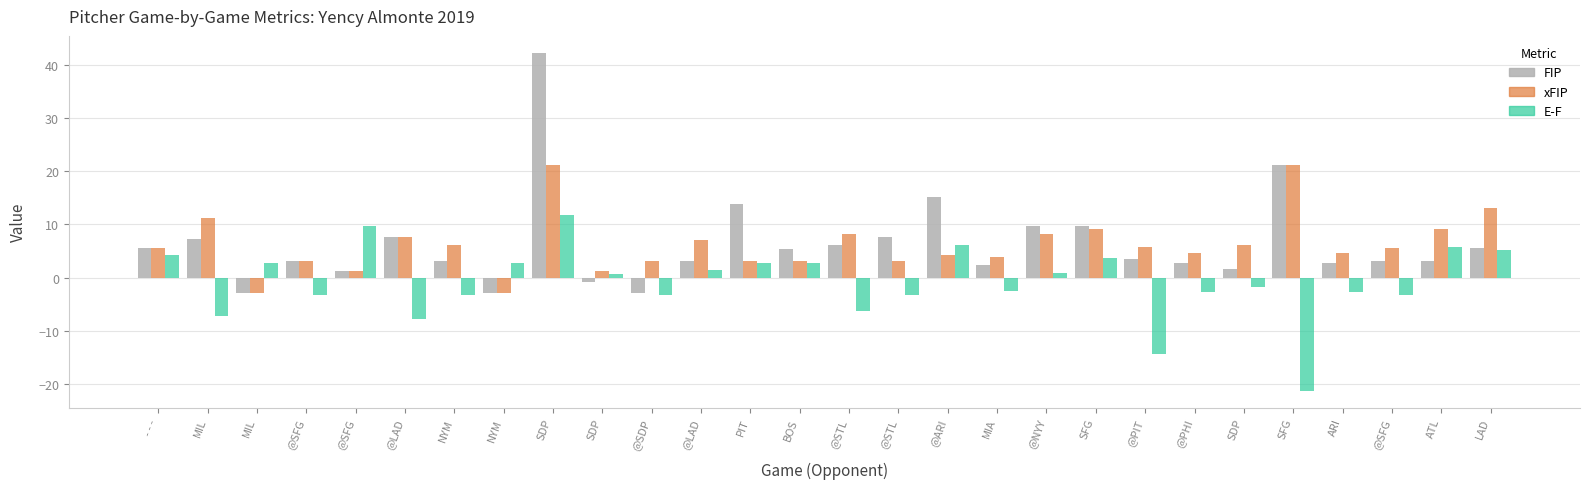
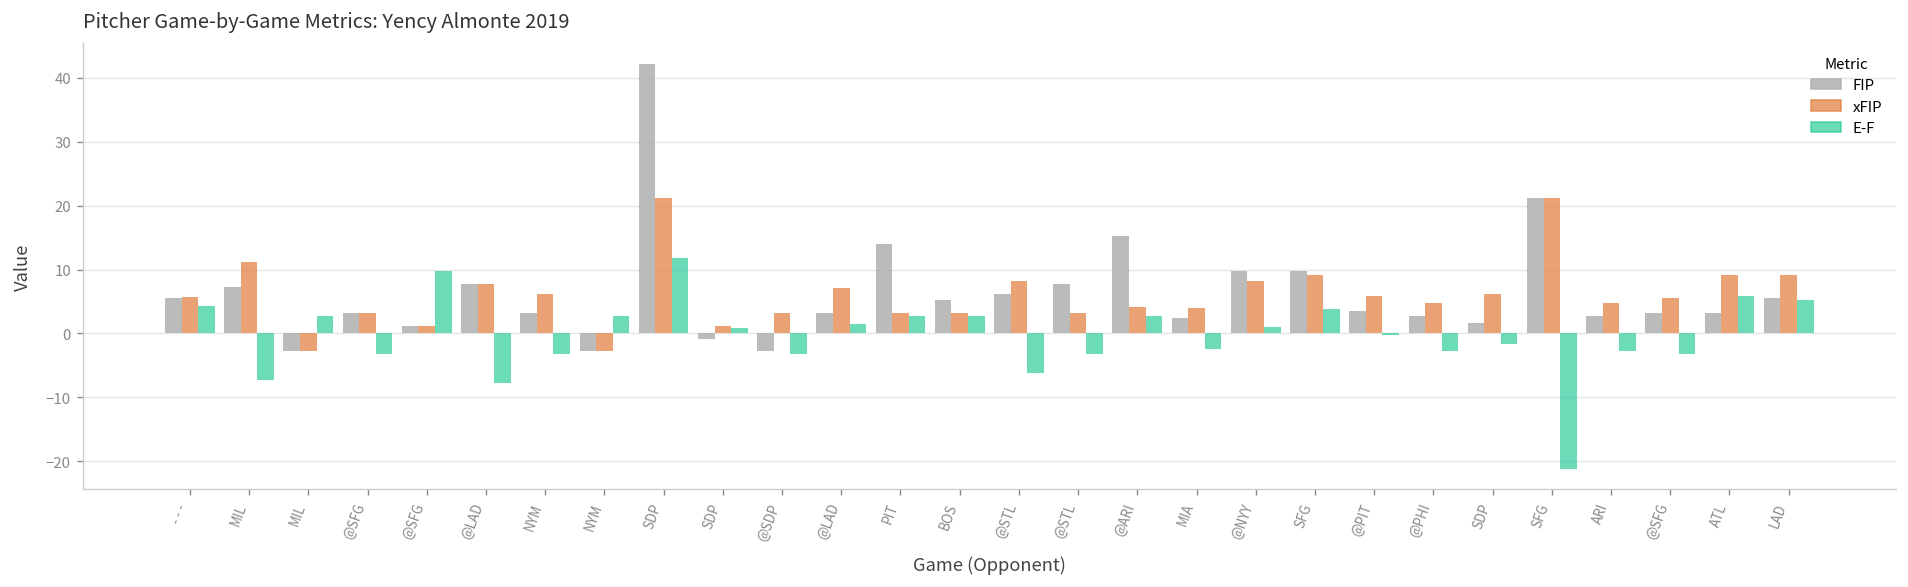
E-F, @ARI: 6 -> 3
E-F, @PIT: -14 -> 0
xFIP, LAD: 13 -> 9
